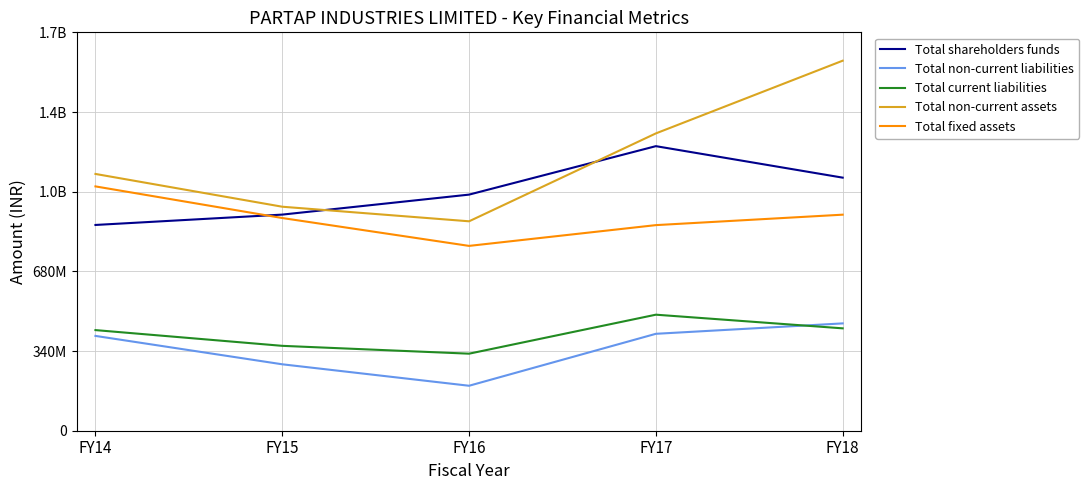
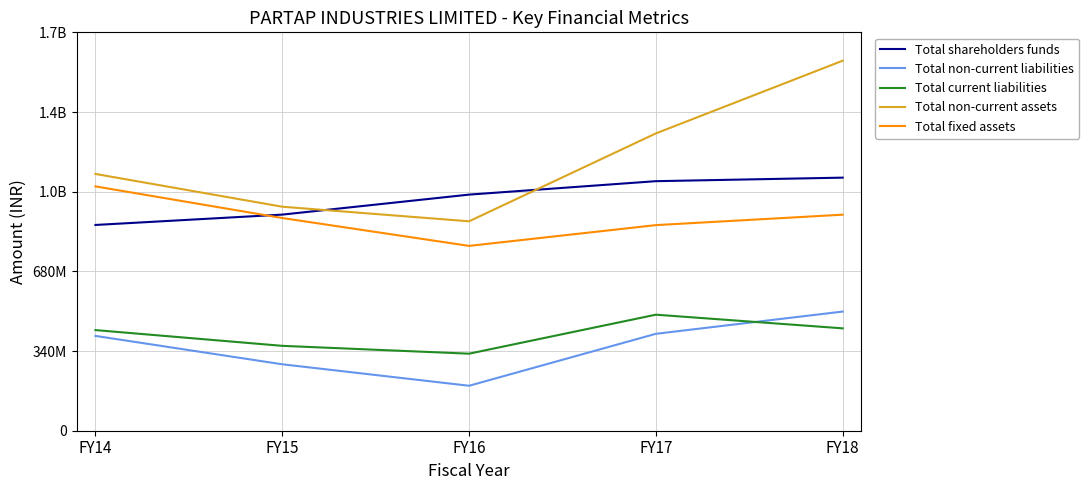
Total shareholders funds, FY17: 1210000000 -> 1060000000
Total non-current liabilities, FY18: 460000000 -> 510000000
